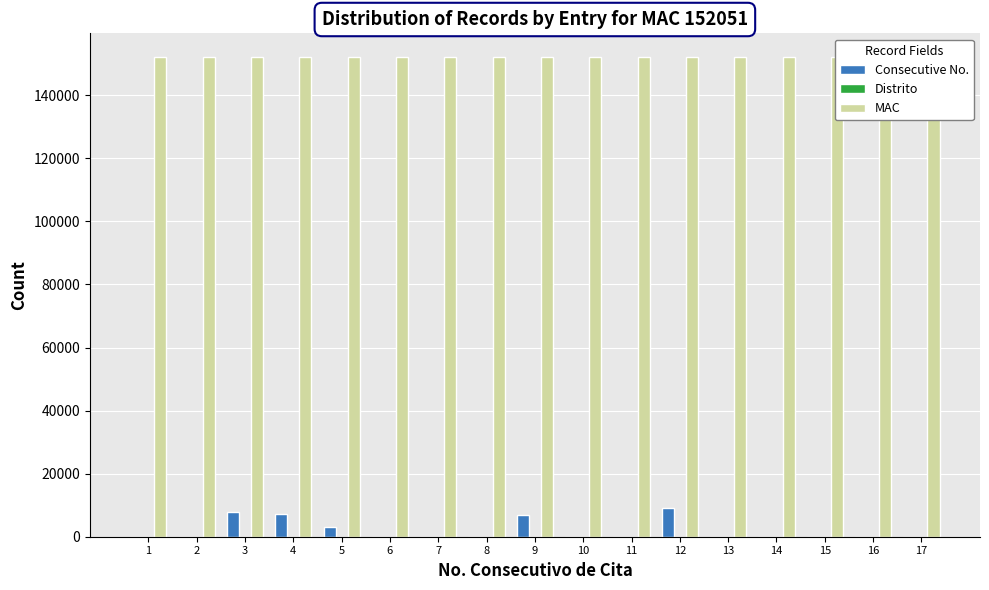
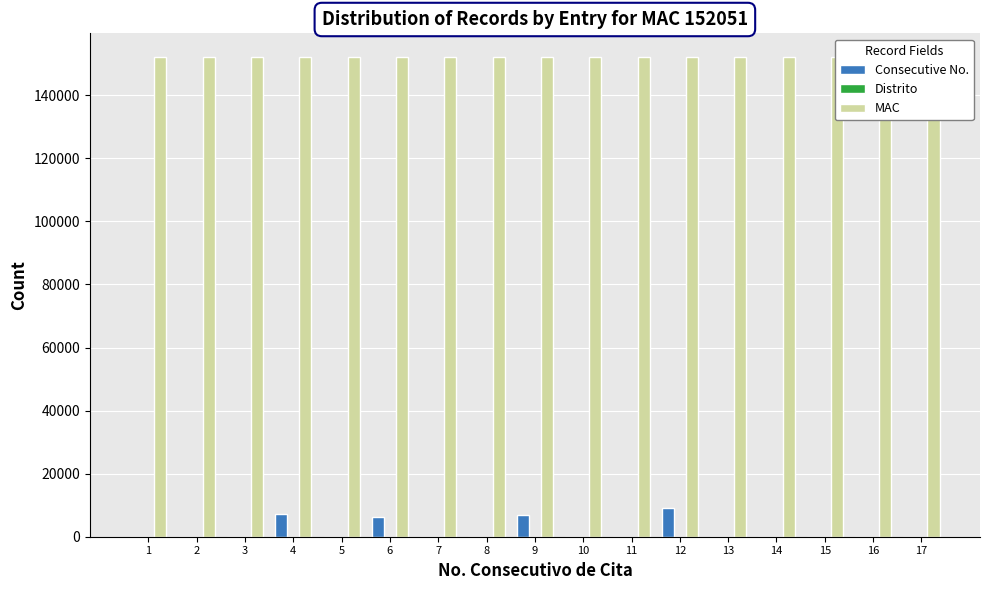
Consecutive No., 3: 8000 -> 0
Consecutive No., 5: 3000 -> 0
Consecutive No., 6: 0 -> 6000
